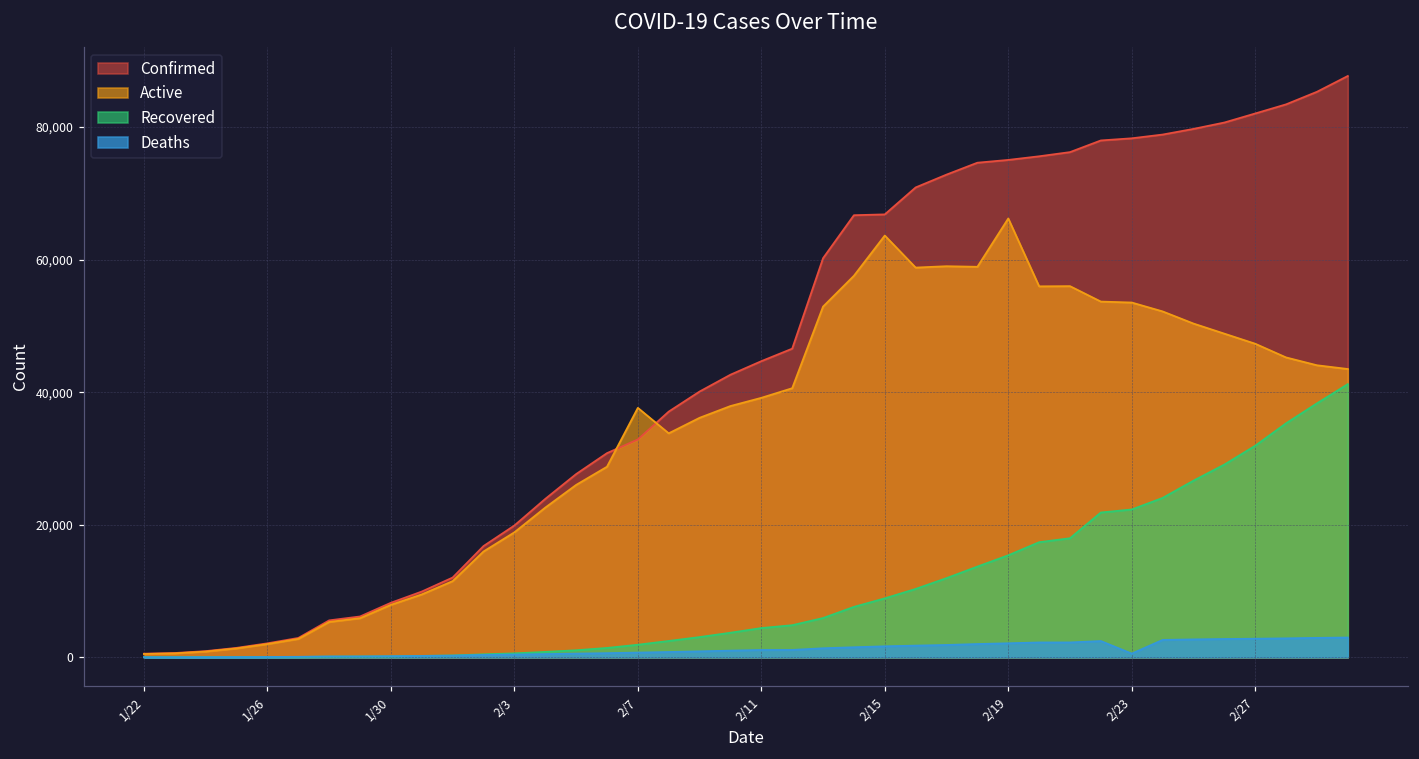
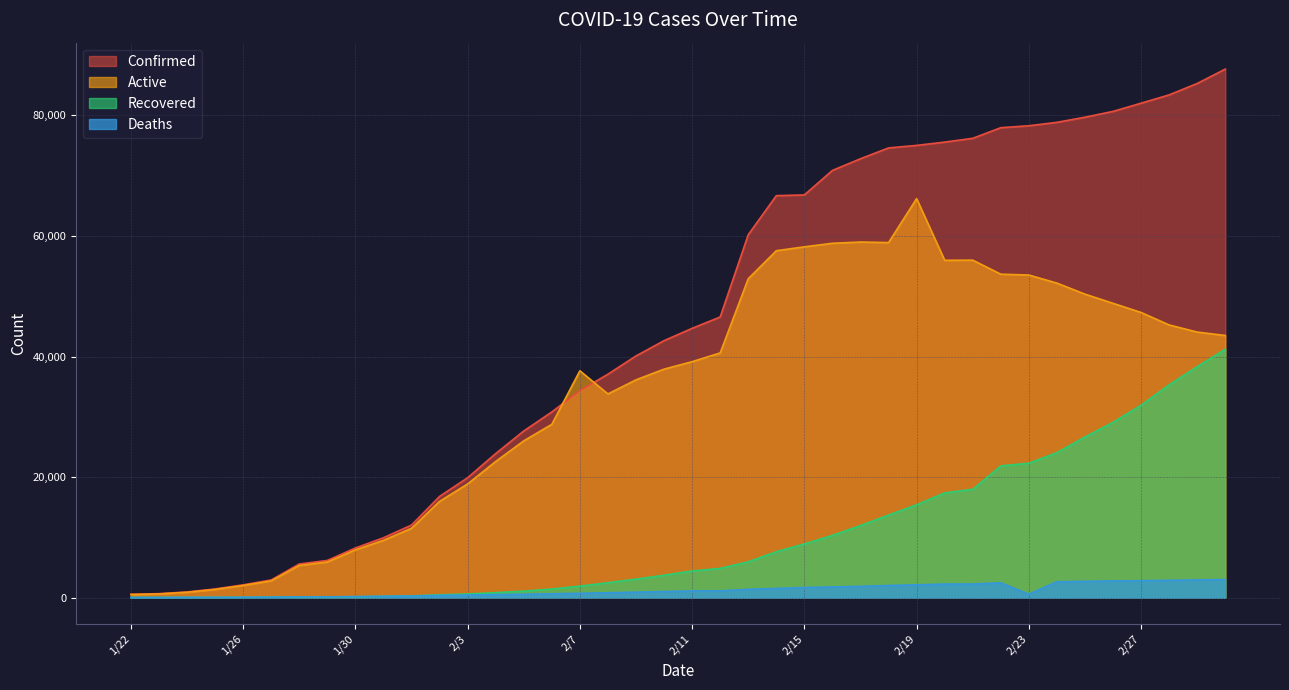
Confirmed, 2/7: 33,000 -> 34,000
Active, 2/15: 64,000 -> 58,000
